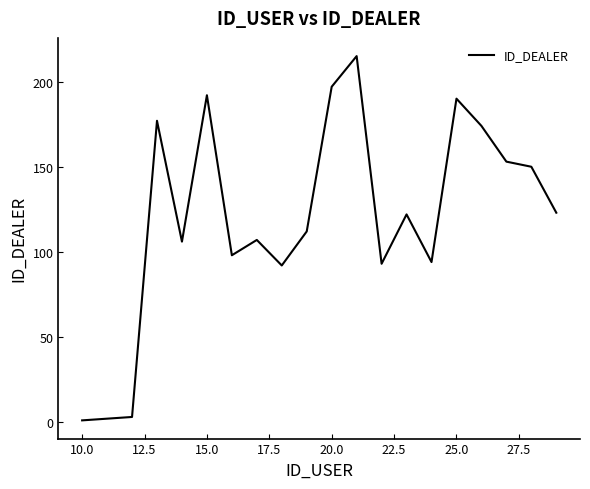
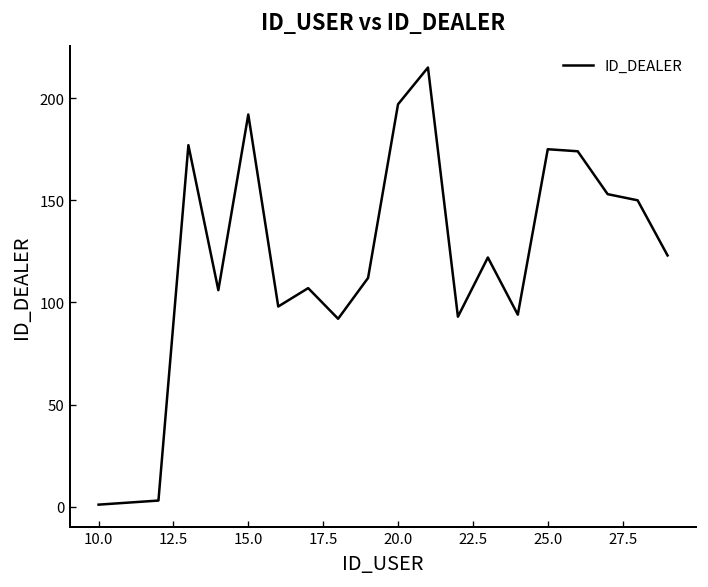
25.0: 190 -> 175
